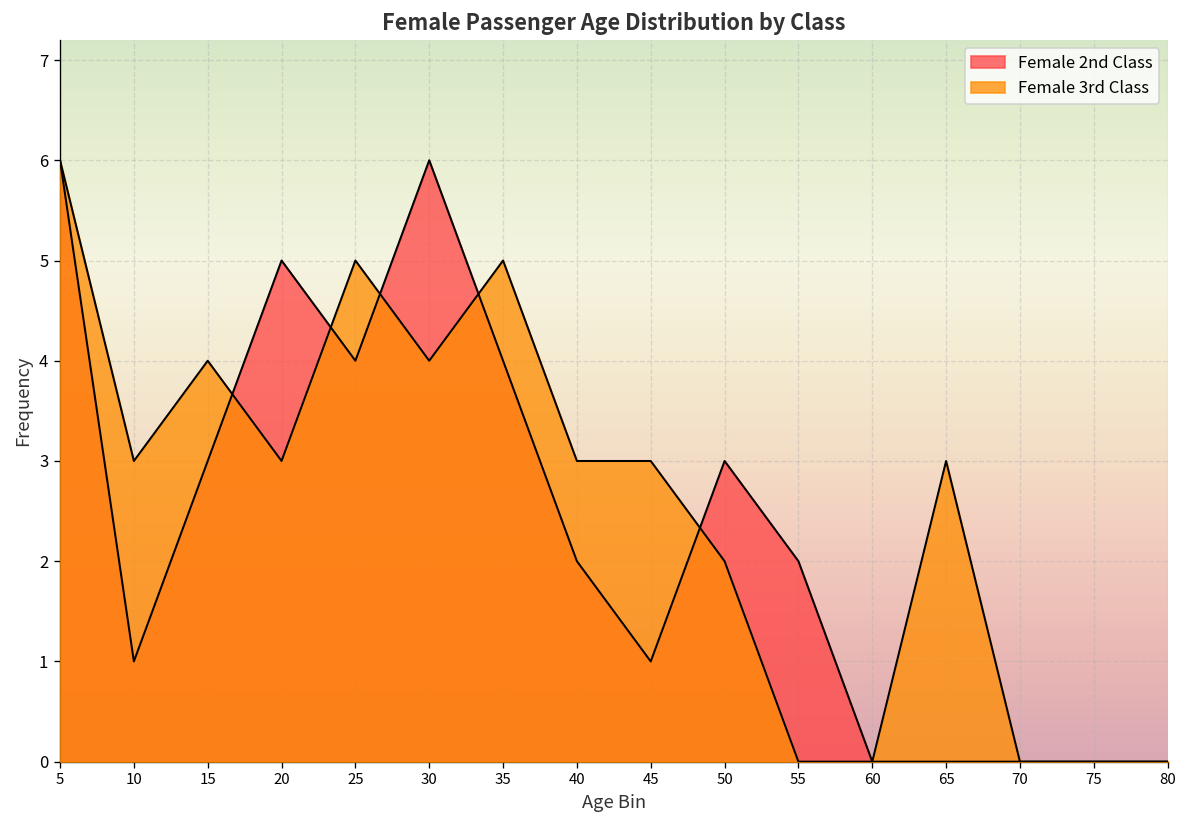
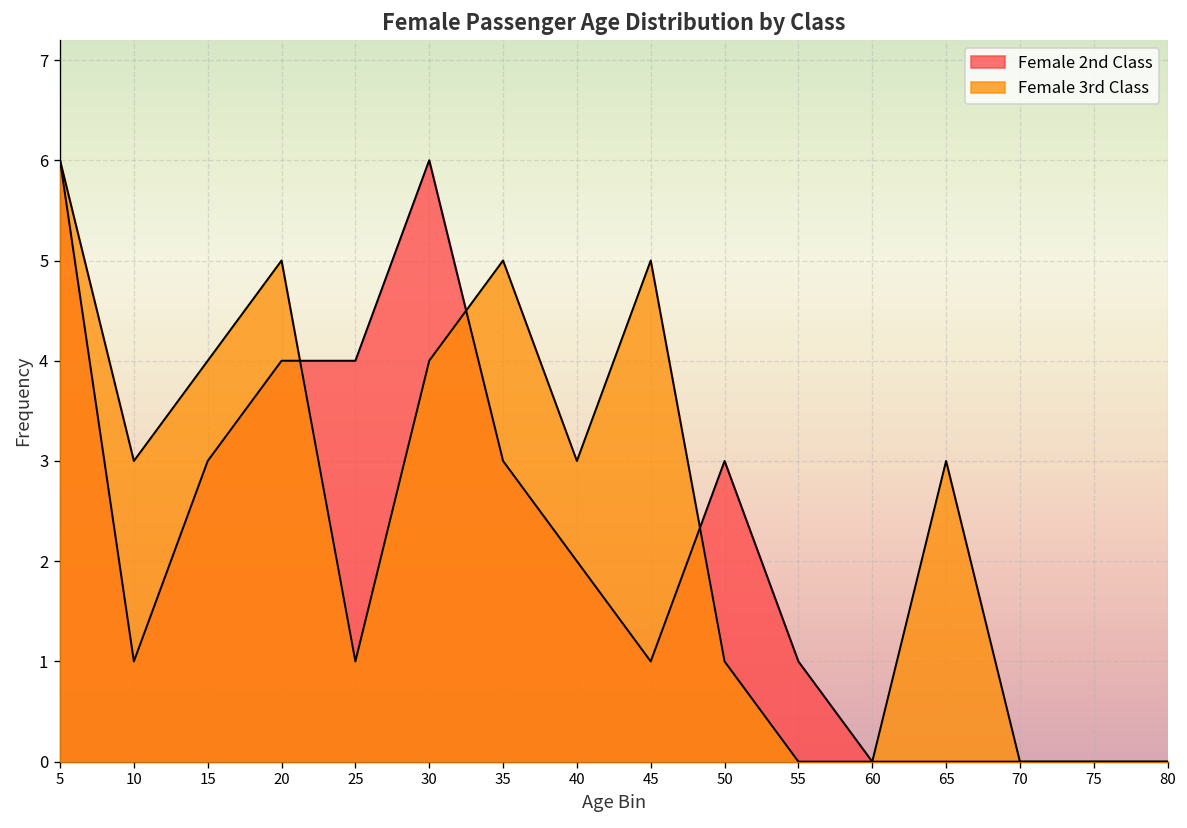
Female 2nd Class, 20: 5 -> 4
Female 3rd Class, 20: 3 -> 5
Female 3rd Class, 25: 5 -> 1
Female 2nd Class, 35: 4 -> 3
Female 3rd Class, 45: 3 -> 5
Female 3rd Class, 50: 2 -> 1
Female 2nd Class, 55: 2 -> 1
